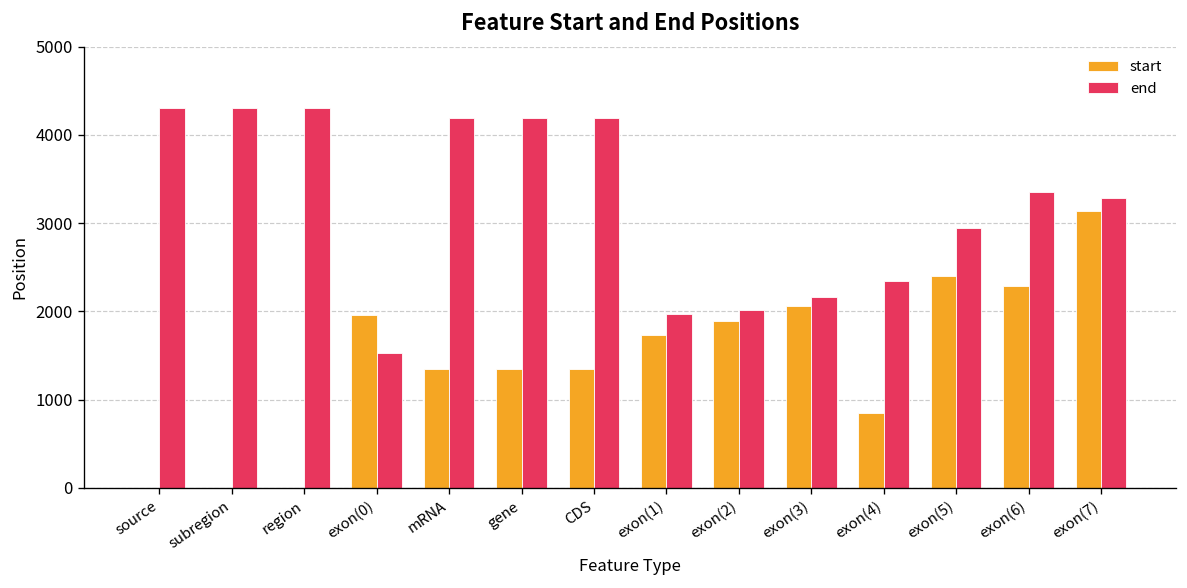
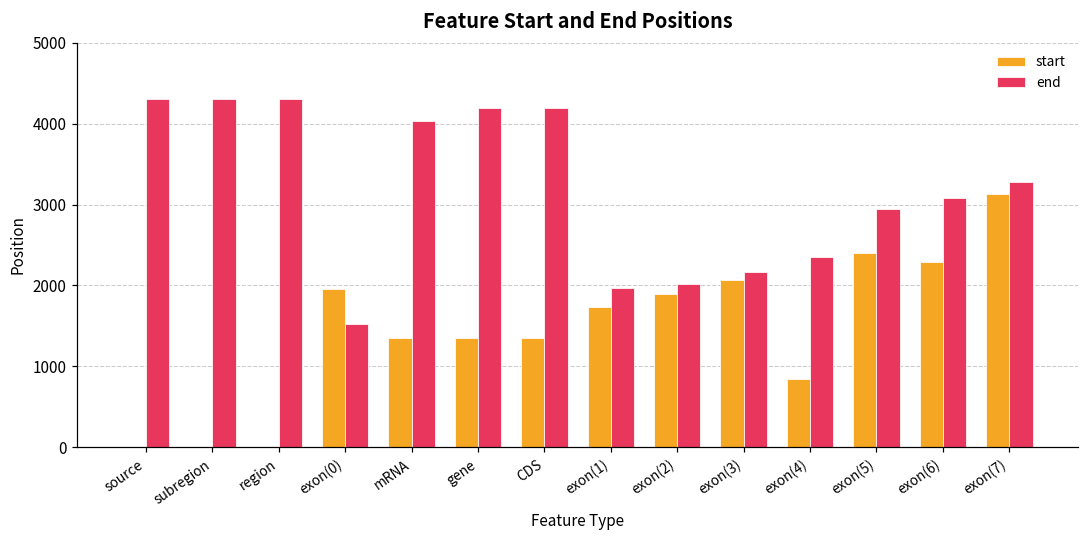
end, mRNA: 4200 -> 4000
end, exon(6): 3400 -> 3100
